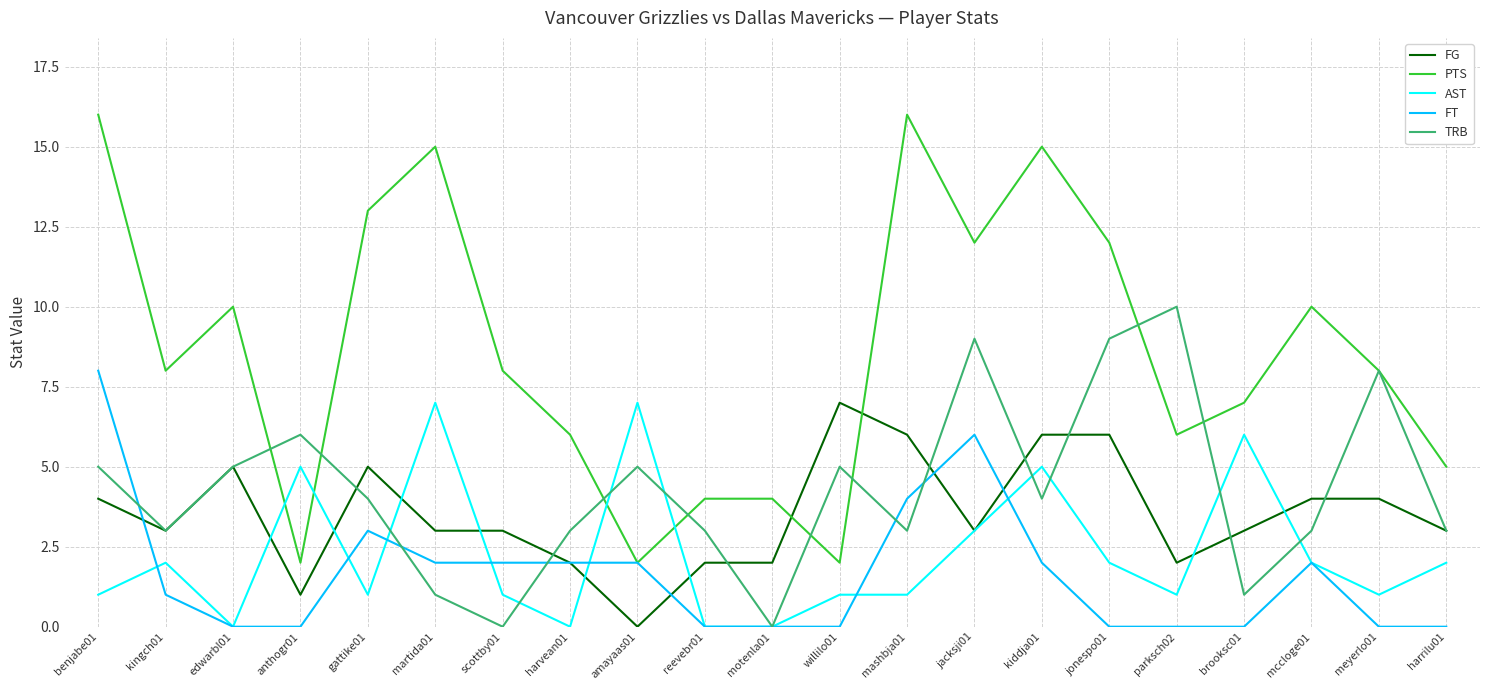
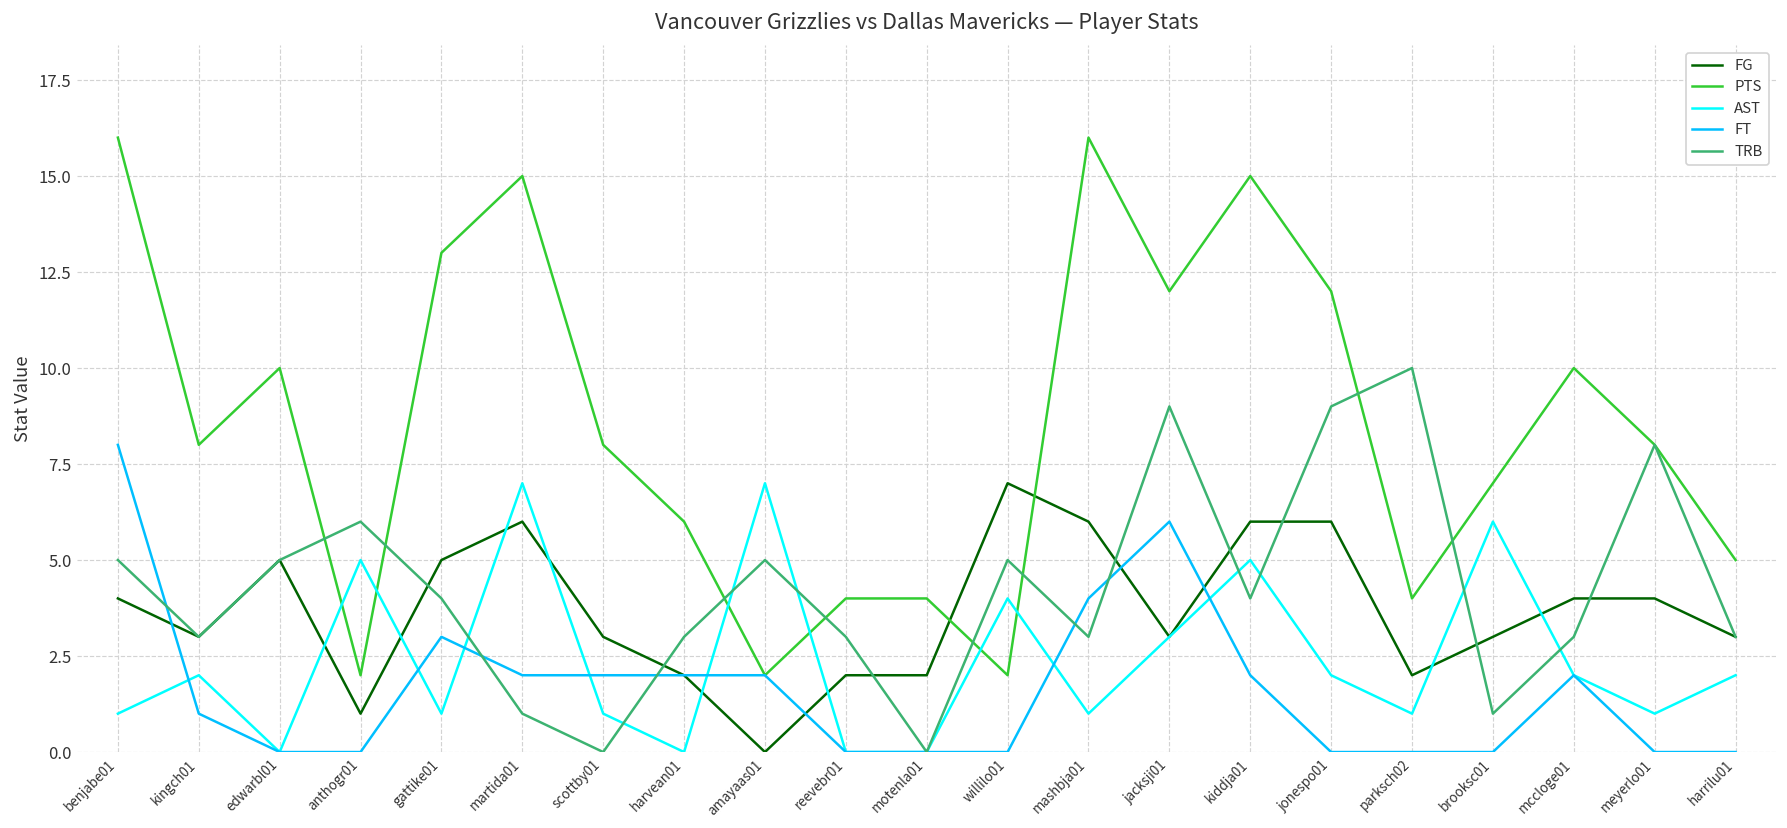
FG, martida01: 3 -> 6
AST, willilo01: 1 -> 4
PTS, parksch02: 6 -> 4
